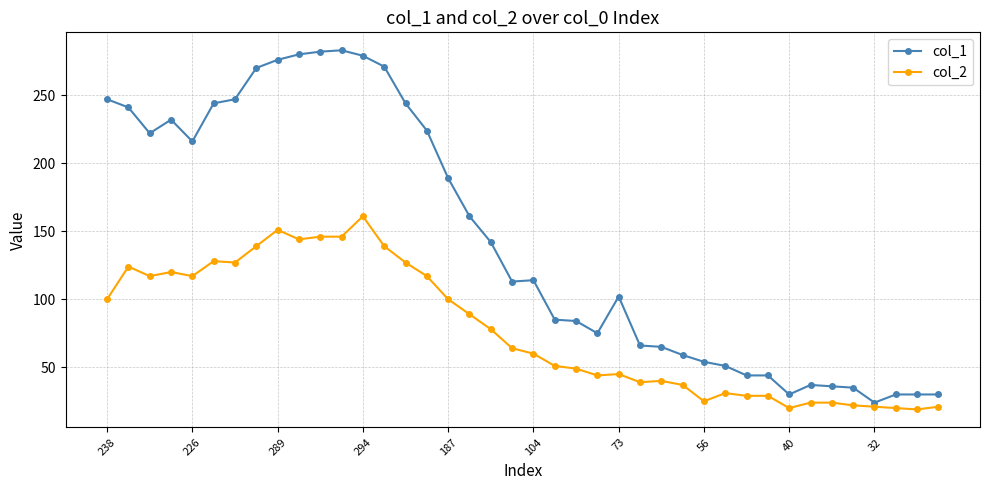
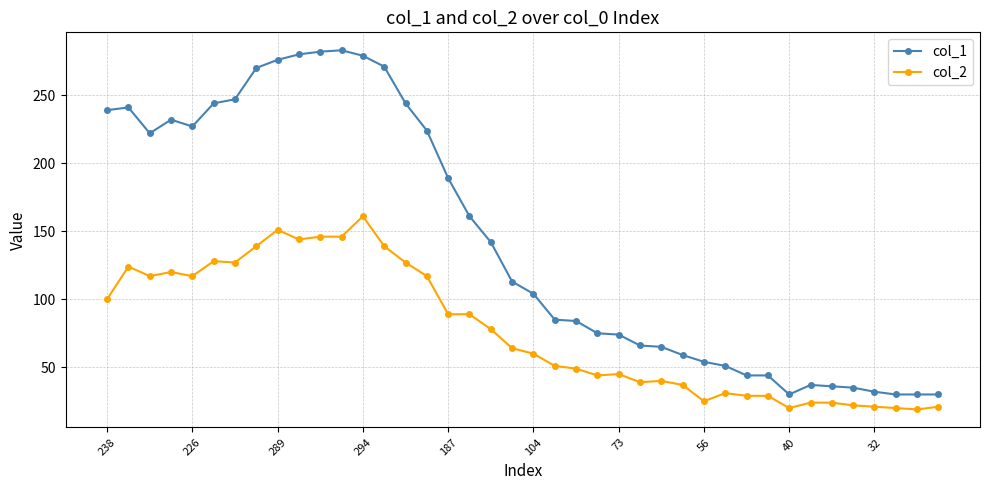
col_1, 238: 247 -> 239
col_1, 226: 216 -> 227
col_2, 187: 100 -> 89
col_1, 104: 114 -> 104
col_1, 73: 102 -> 74
col_1, 32: 24 -> 32
